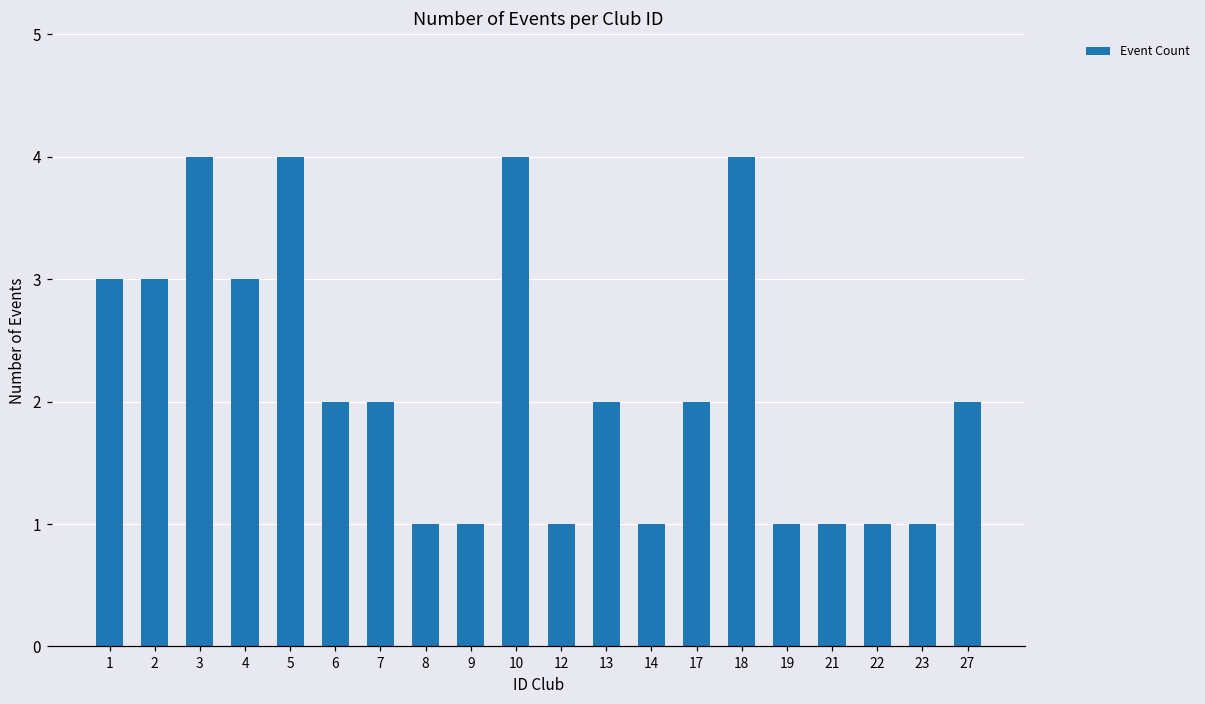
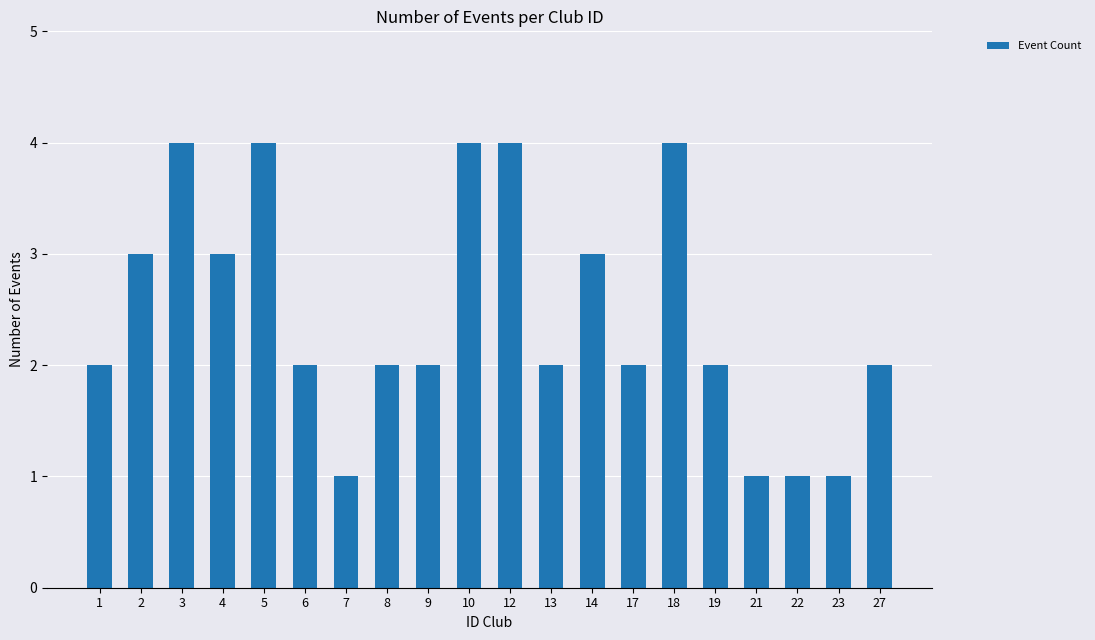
1: 3 -> 2
7: 2 -> 1
8: 1 -> 2
9: 1 -> 2
12: 1 -> 4
14: 1 -> 3
19: 1 -> 2
